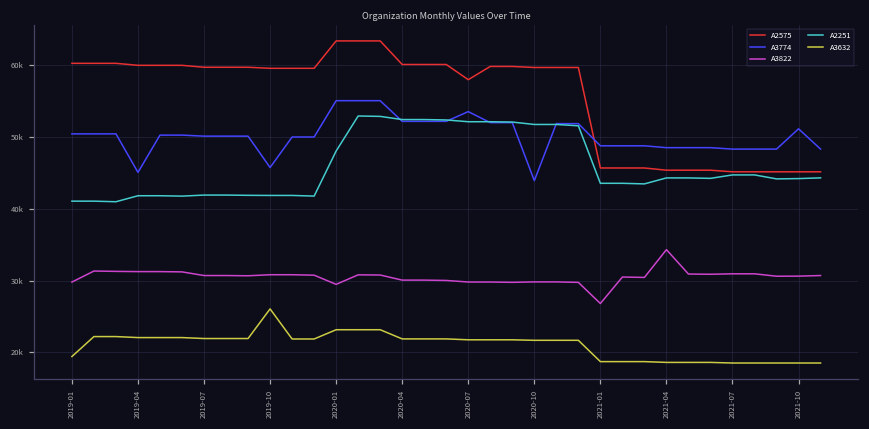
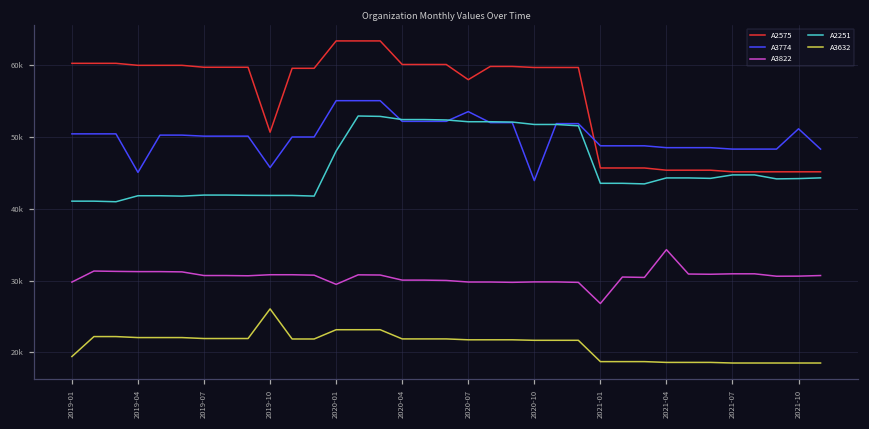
A2575, 2019-10: 60000 -> 51000
